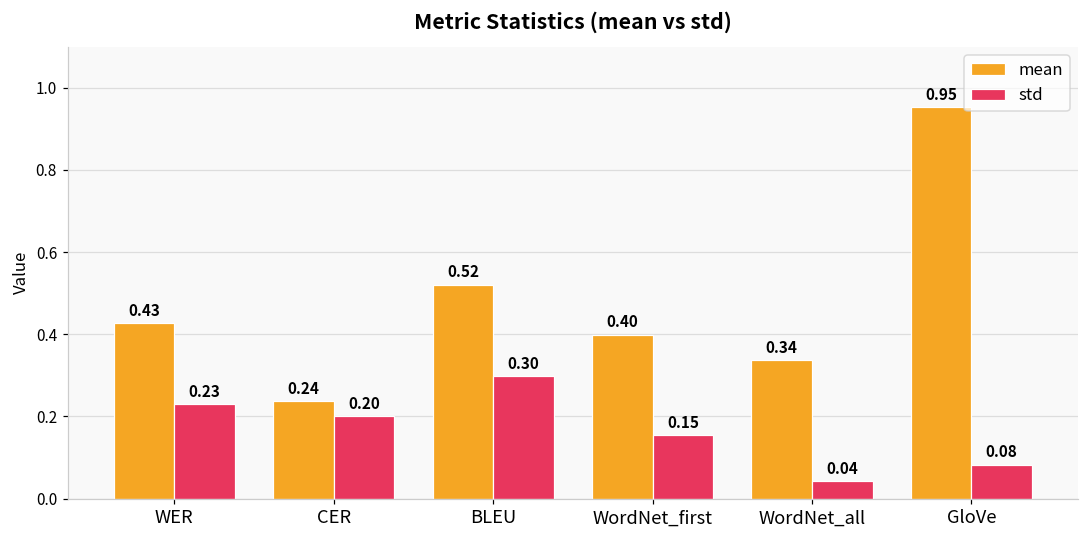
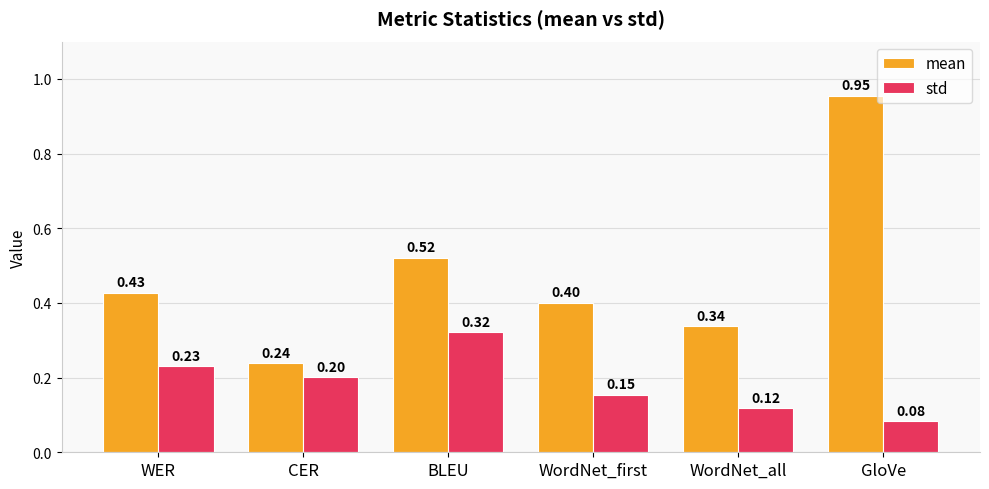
std, BLEU: 0.30 -> 0.32
std, WordNet_all: 0.04 -> 0.12
